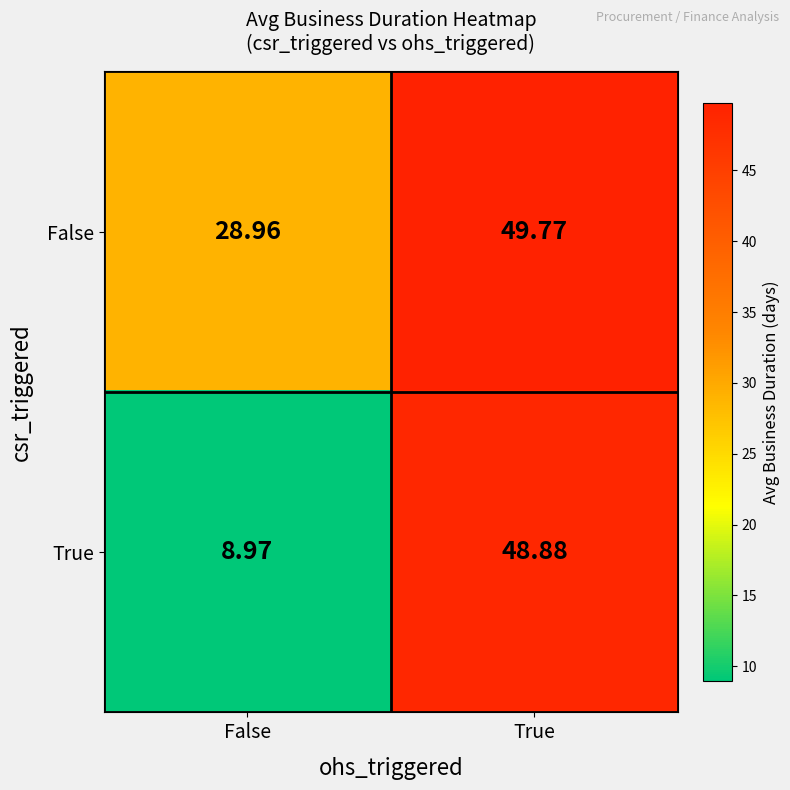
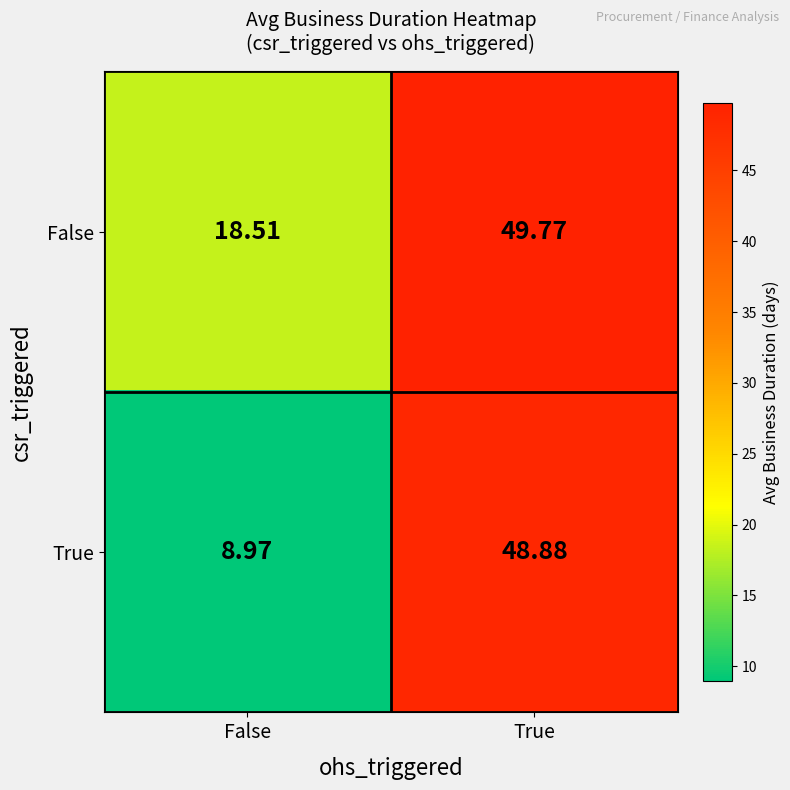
False, False: 28.96 -> 18.51
